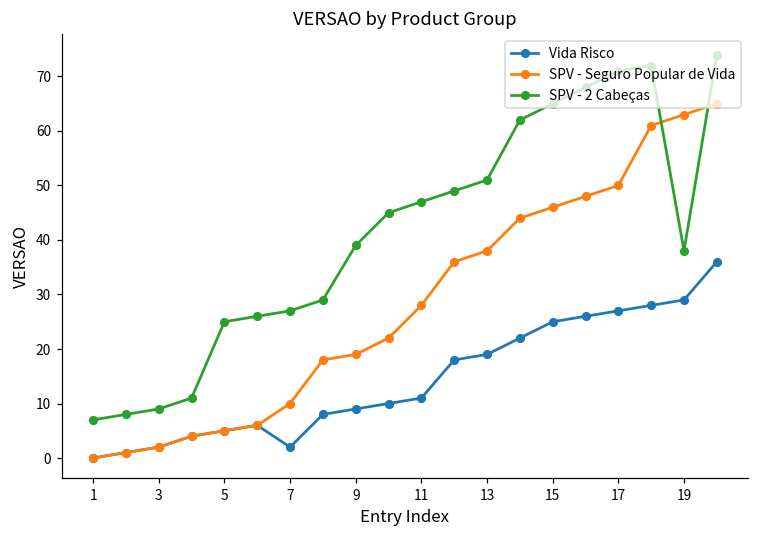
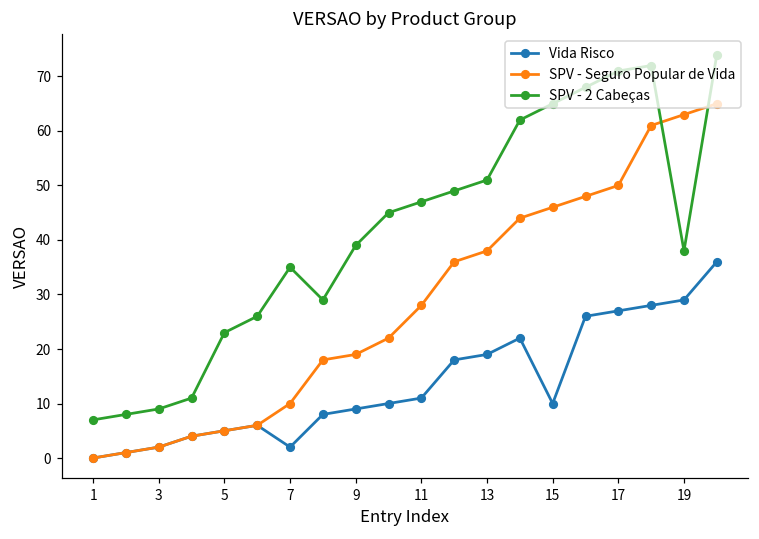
SPV - 2 Cabeças, 5: 25 -> 23
SPV - 2 Cabeças, 7: 27 -> 35
Vida Risco, 15: 25 -> 10
